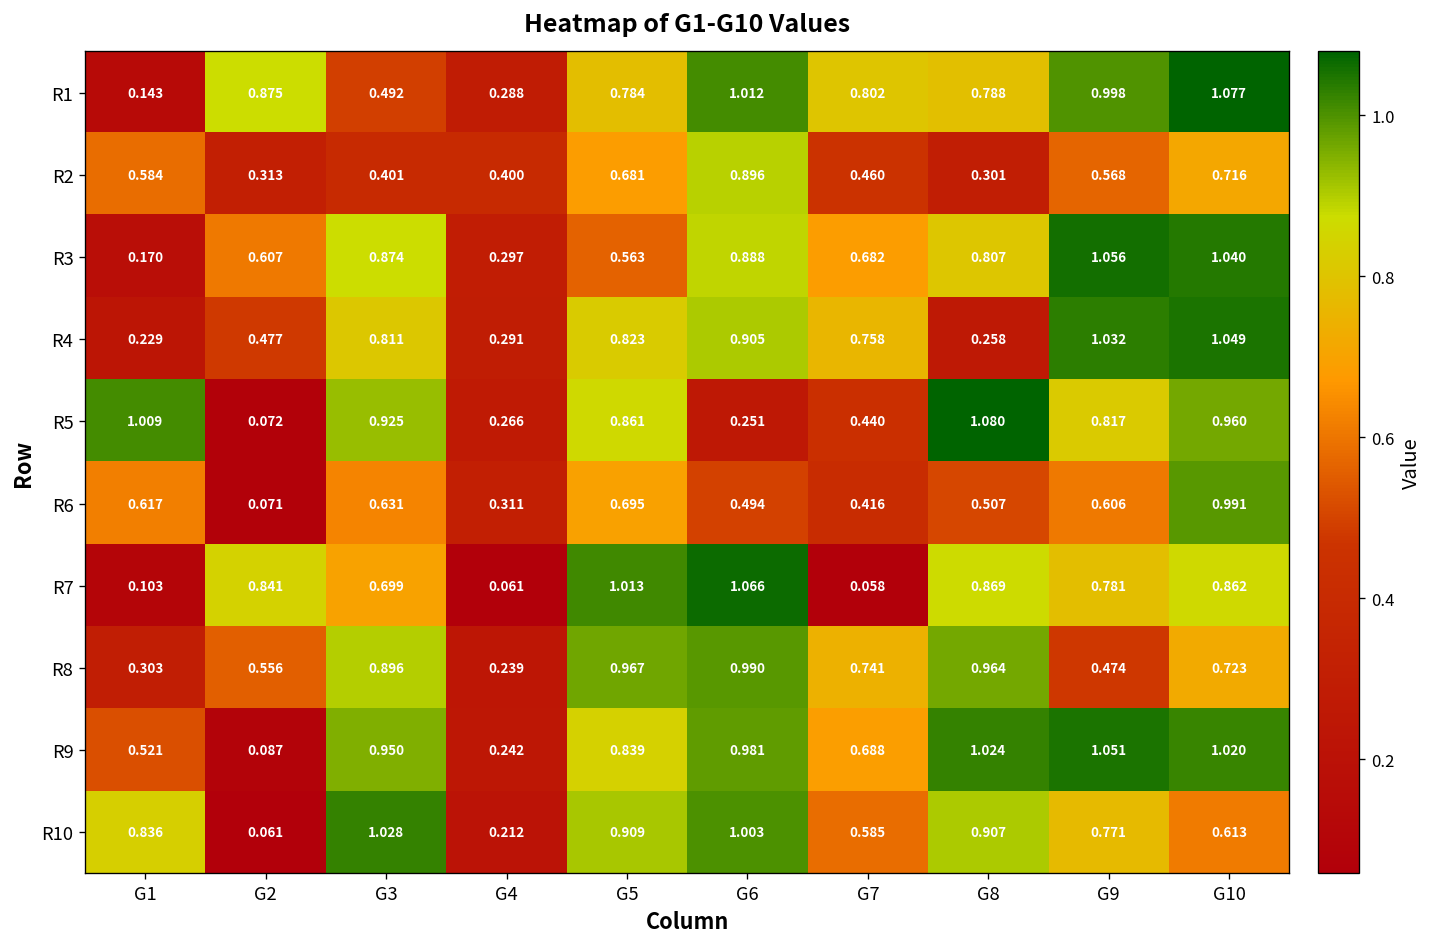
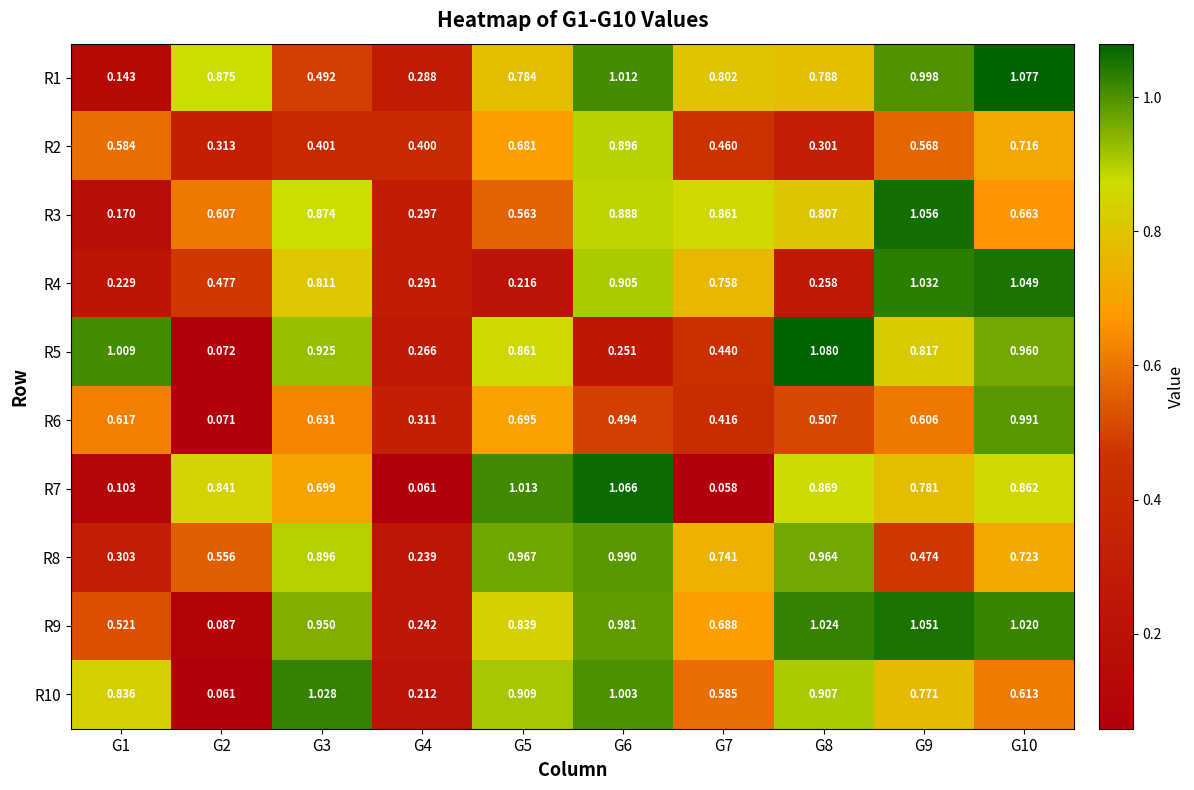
R3, G7: 0.682 -> 0.861
R3, G10: 1.040 -> 0.663
R4, G5: 0.823 -> 0.216
